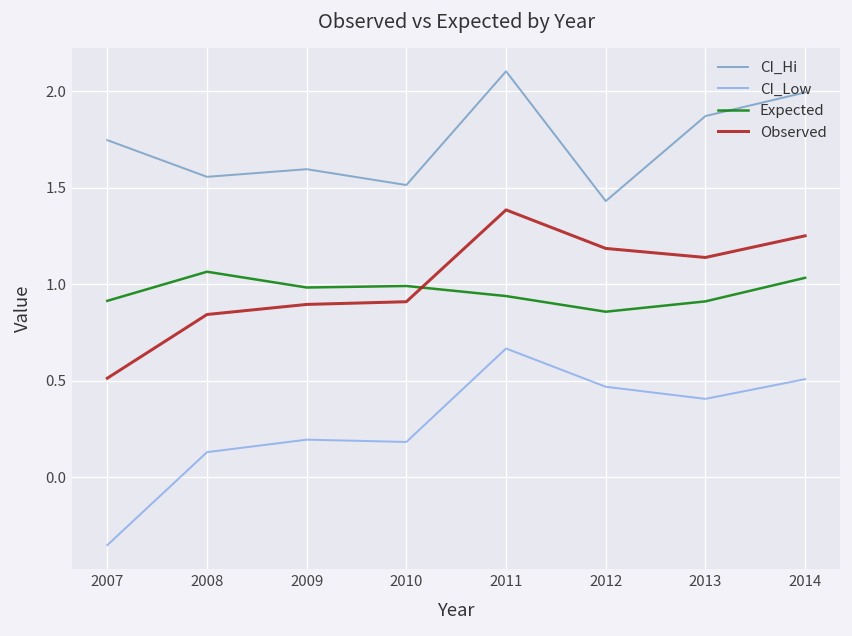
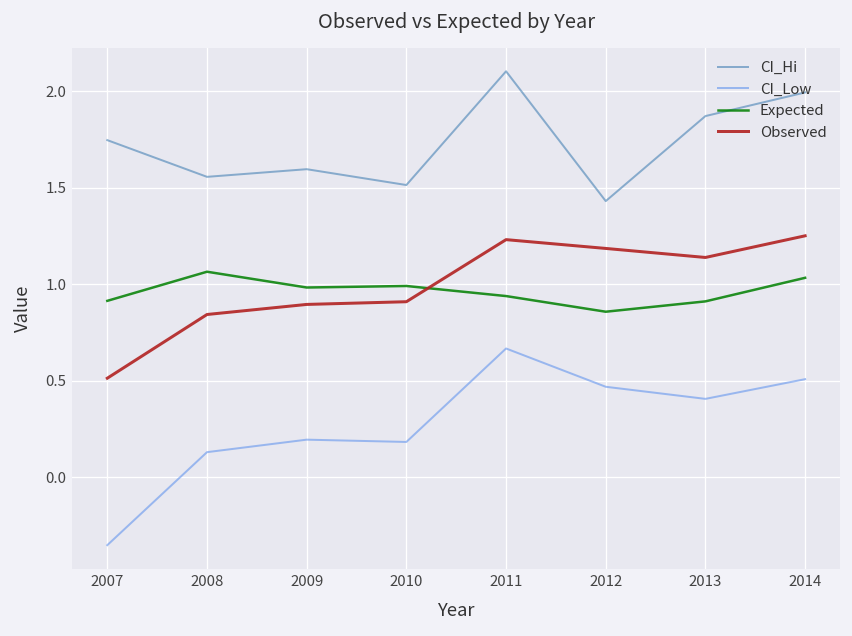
Observed, 2011: 1.39 -> 1.23
